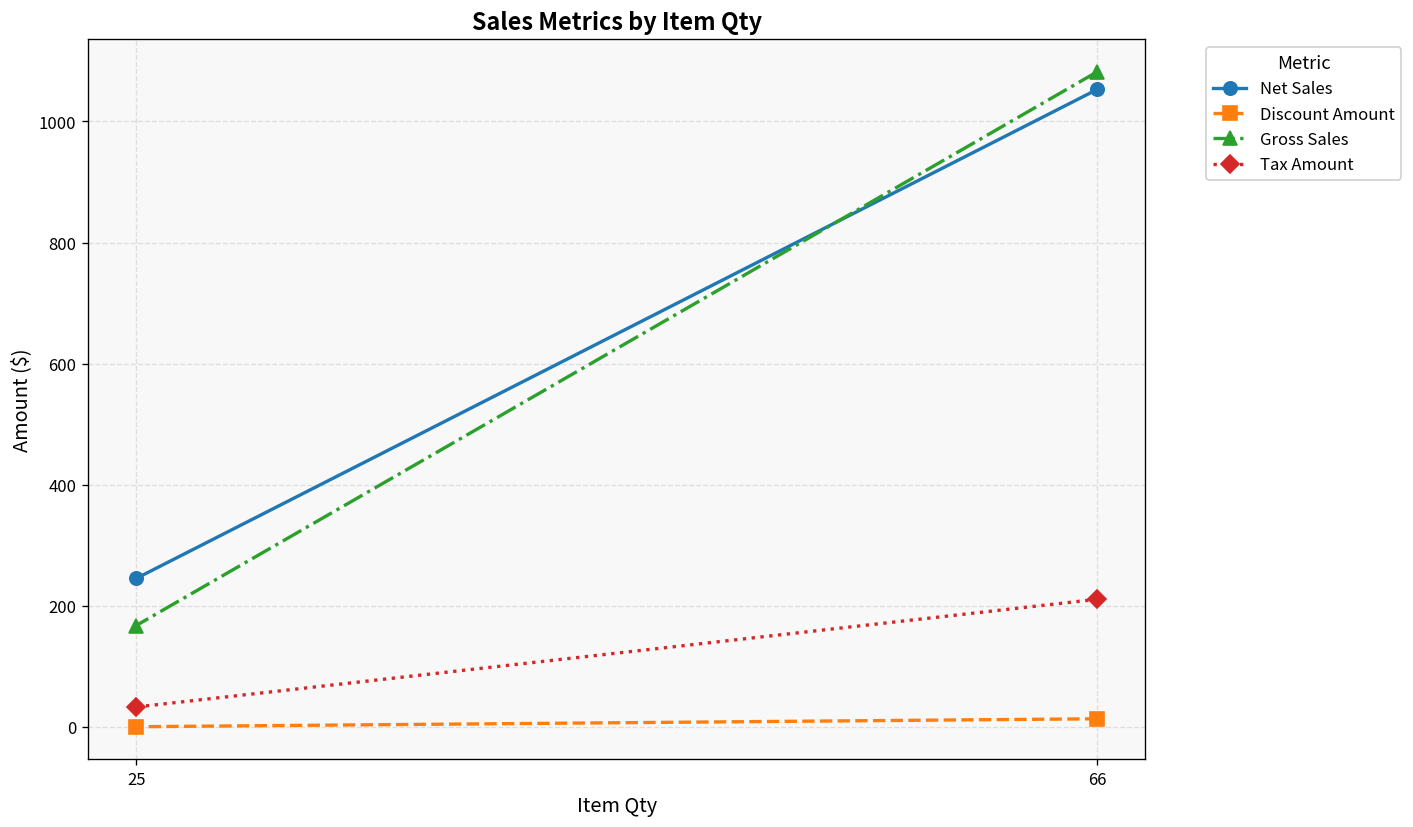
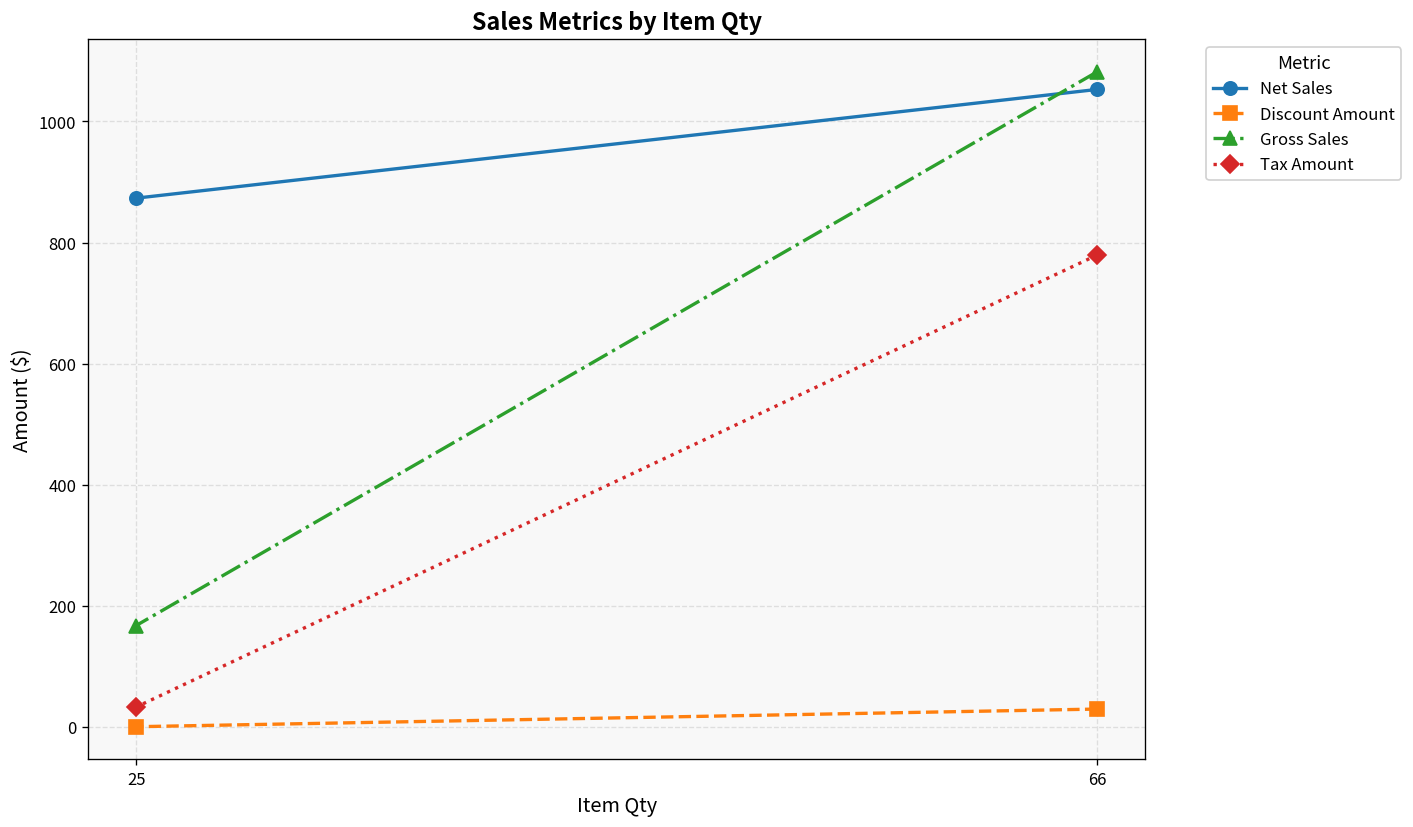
Net Sales, 25: 250 -> 870
Discount Amount, 66: 10 -> 30
Tax Amount, 66: 210 -> 780
